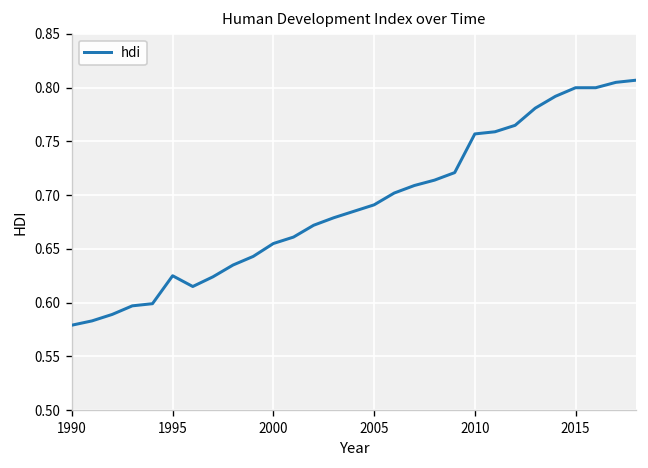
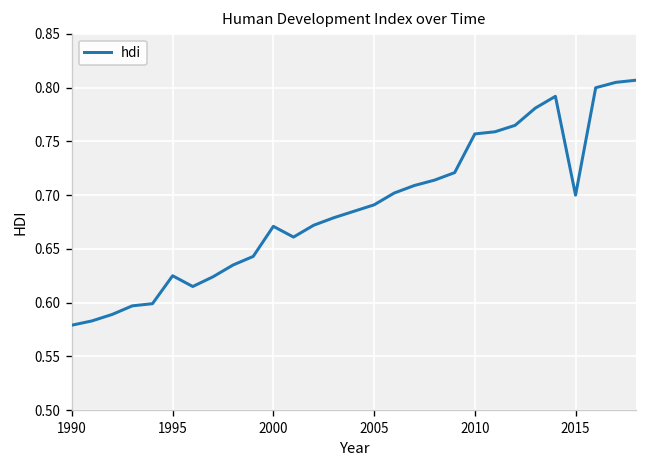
2000: 0.66 -> 0.67
2015: 0.8 -> 0.7
